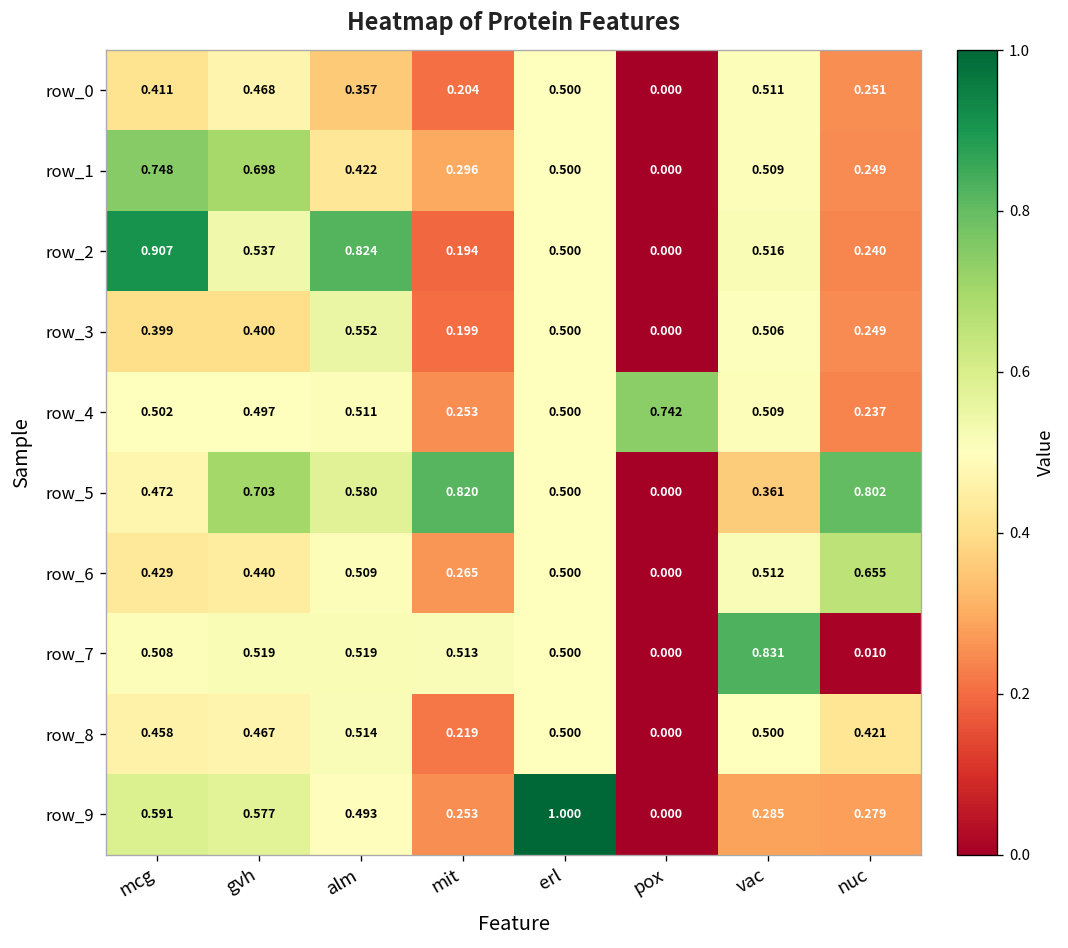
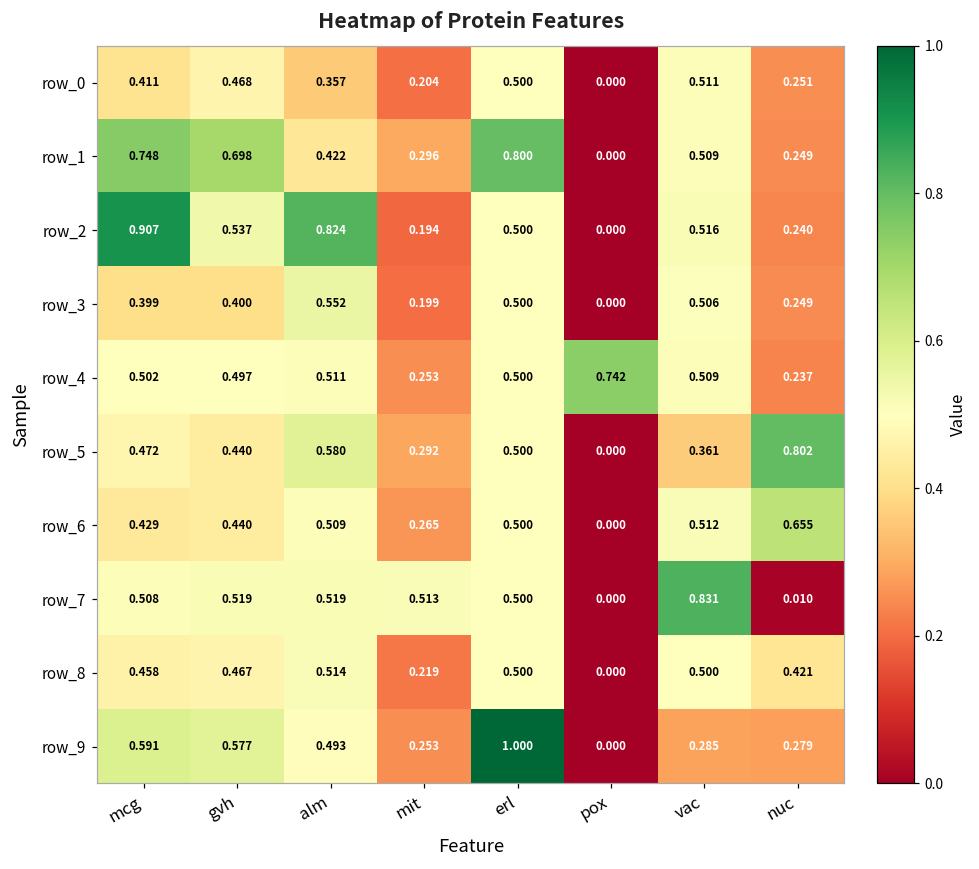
row_1, erl: 0.500 -> 0.800
row_5, gvh: 0.703 -> 0.440
row_5, mit: 0.820 -> 0.292
